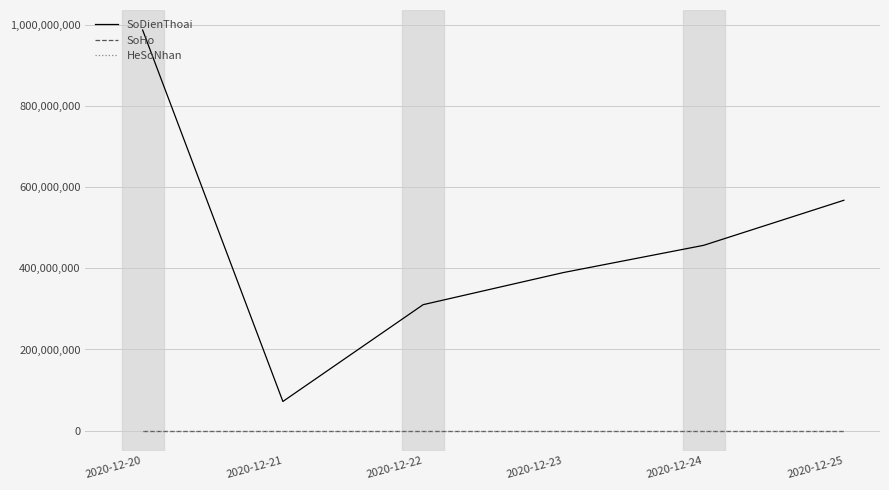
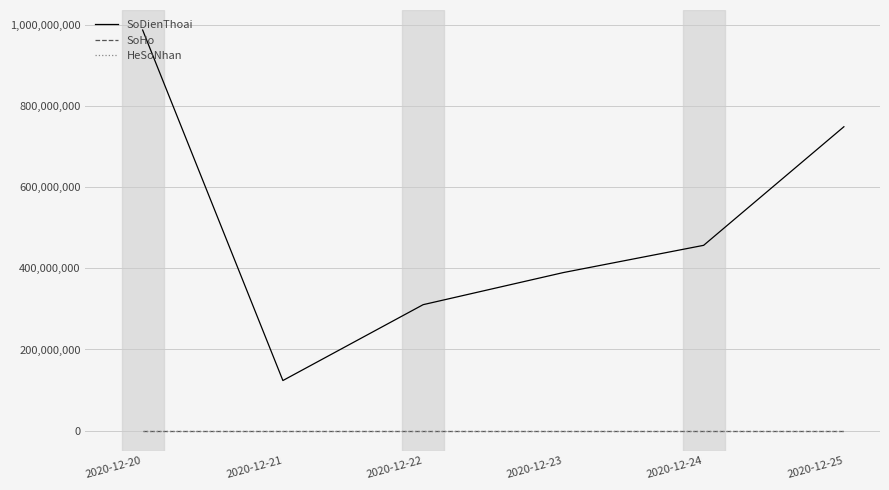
SoDienThoai, 2020-12-21: 70,000,000 -> 120,000,000
SoDienThoai, 2020-12-25: 570,000,000 -> 750,000,000
